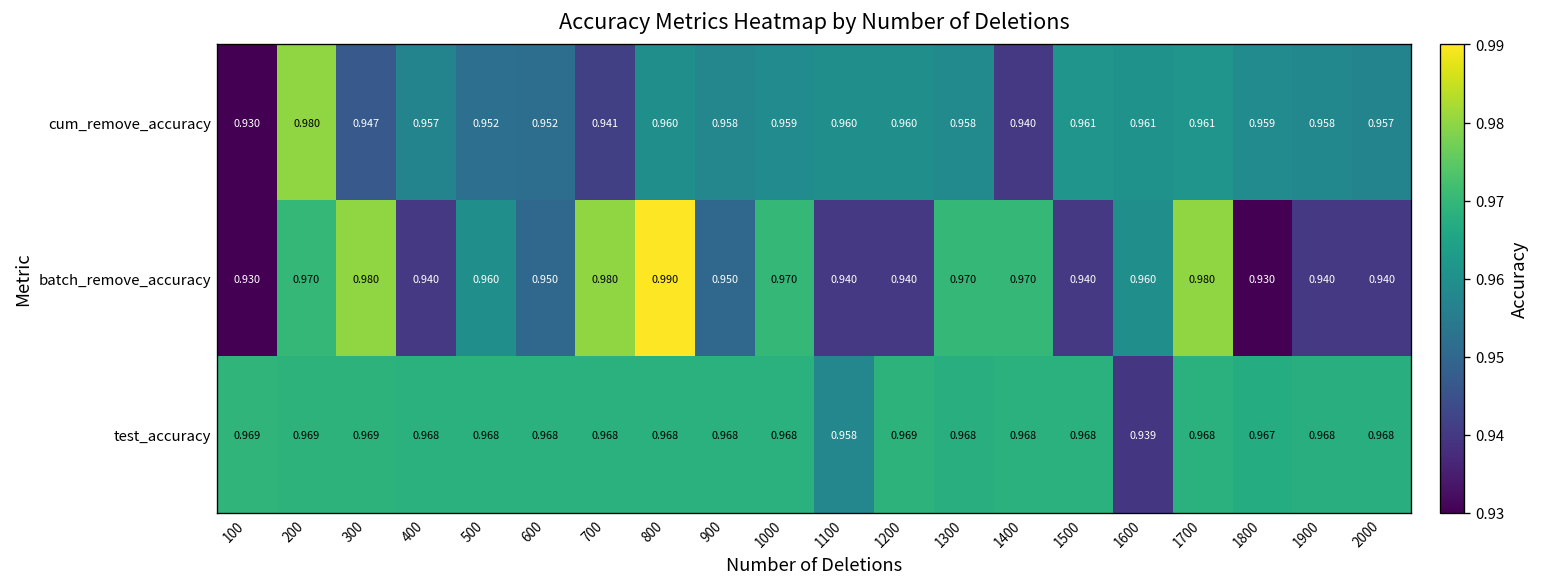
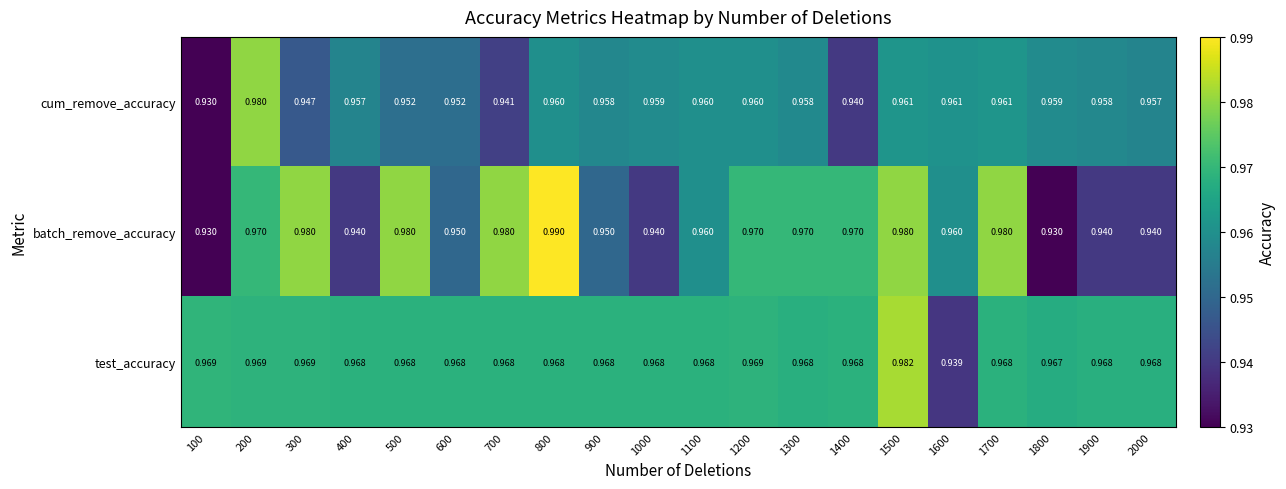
batch_remove_accuracy, 500: 0.960 -> 0.980
batch_remove_accuracy, 1000: 0.970 -> 0.940
batch_remove_accuracy, 1100: 0.940 -> 0.960
batch_remove_accuracy, 1200: 0.940 -> 0.970
batch_remove_accuracy, 1500: 0.940 -> 0.980
test_accuracy, 1100: 0.958 -> 0.968
test_accuracy, 1500: 0.968 -> 0.982
